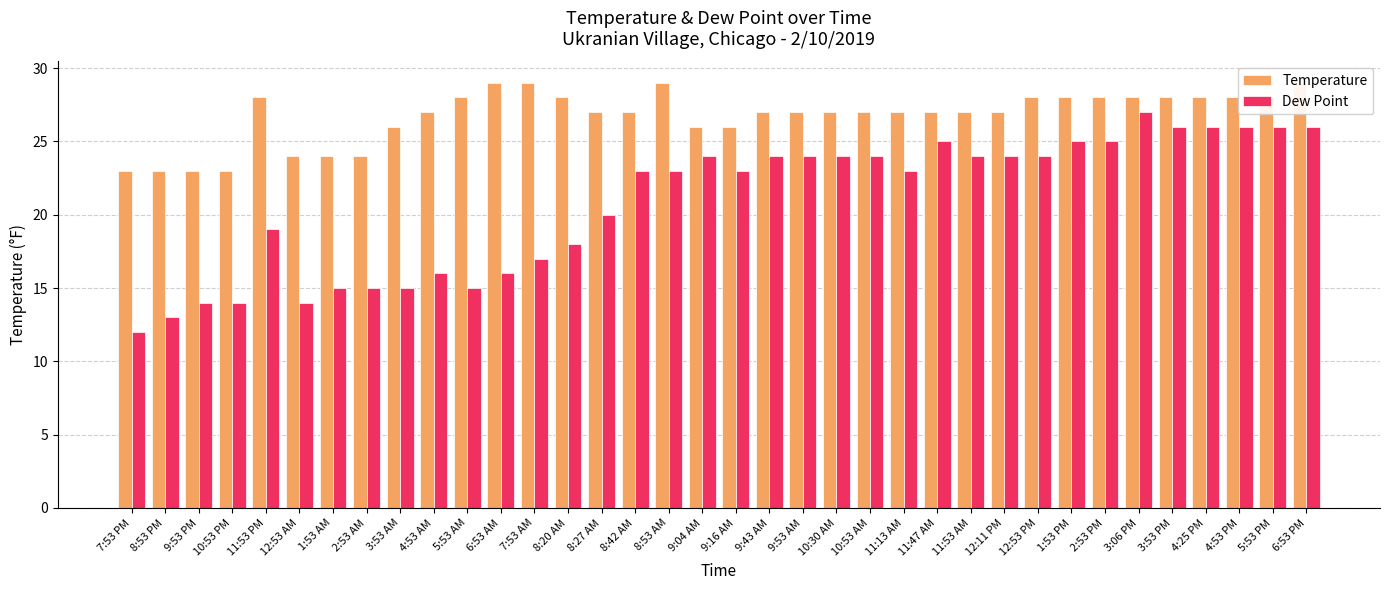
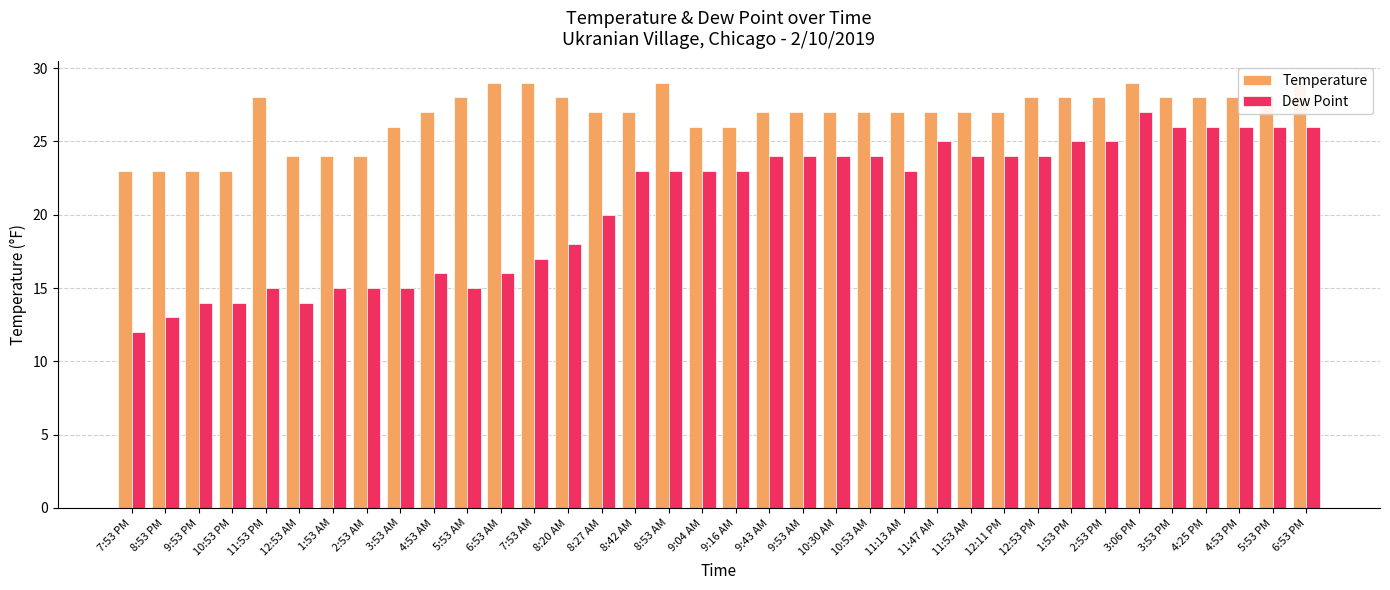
Dew Point, 11:53 PM: 19 -> 15
Dew Point, 9:04 AM: 24 -> 23
Temperature, 3:06 PM: 28 -> 29
